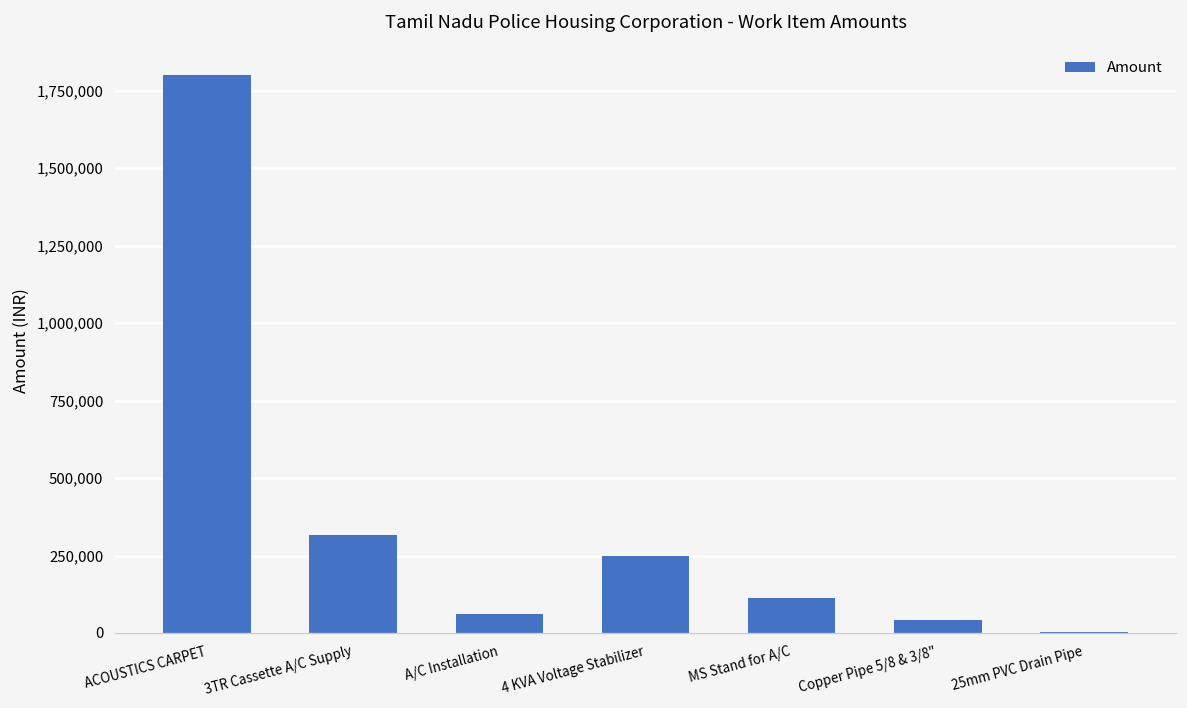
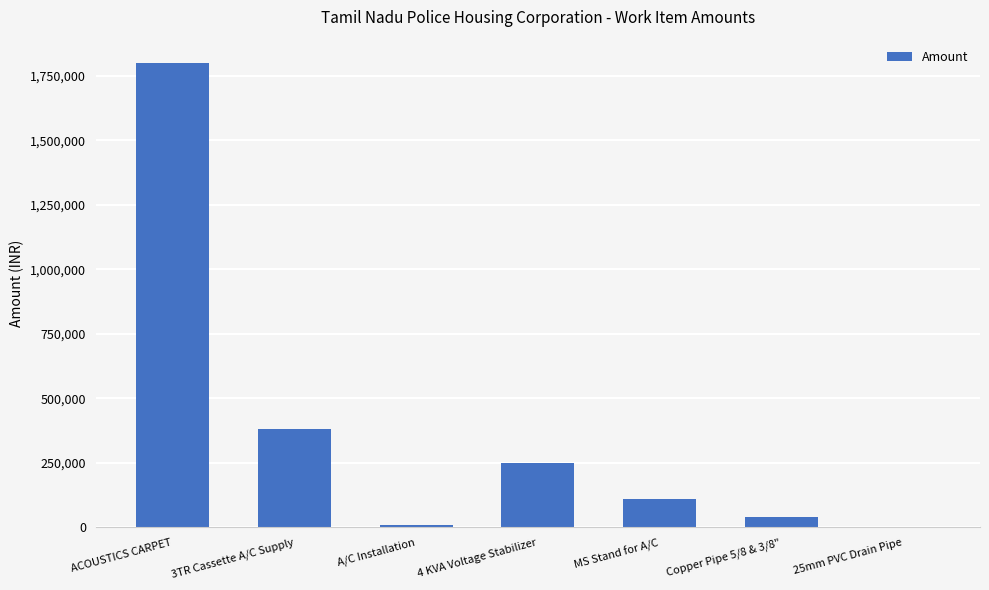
3TR Cassette A/C Supply: 320,000 -> 380,000
A/C Installation: 60,000 -> 10,000
